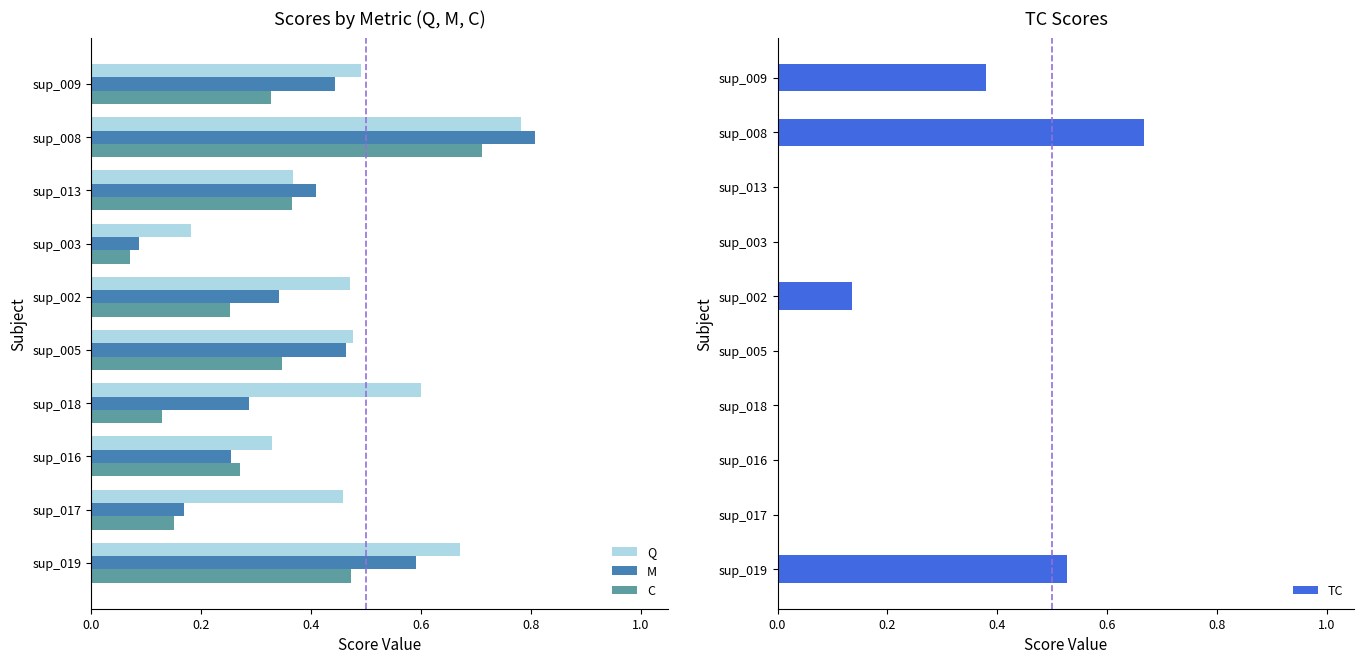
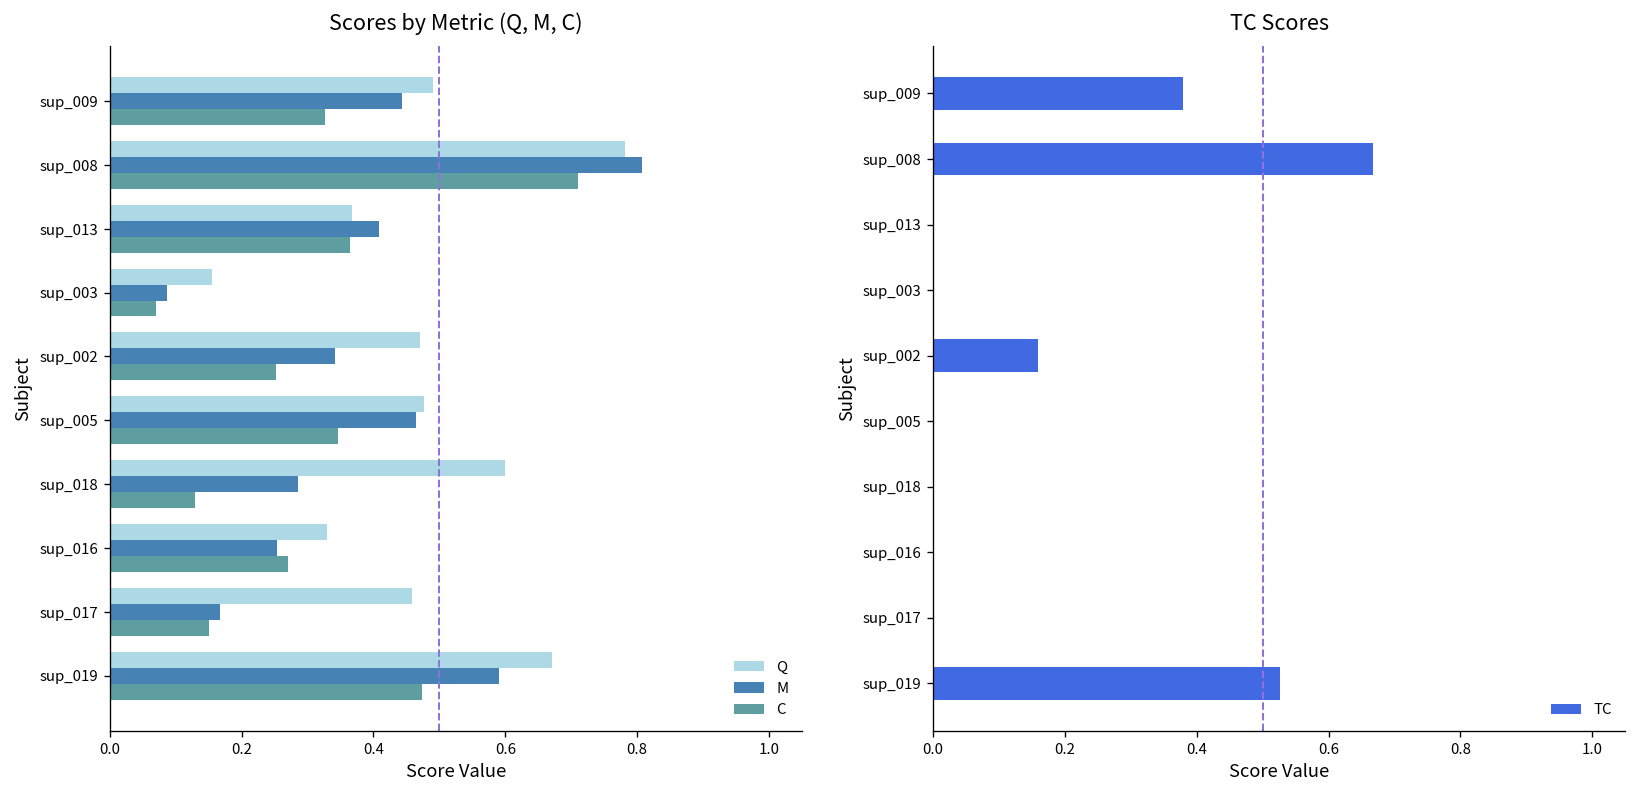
Scores by Metric (Q, M, C), Q, sup_003: 0.18 -> 0.16
TC Scores, sup_002: 0.14 -> 0.16
